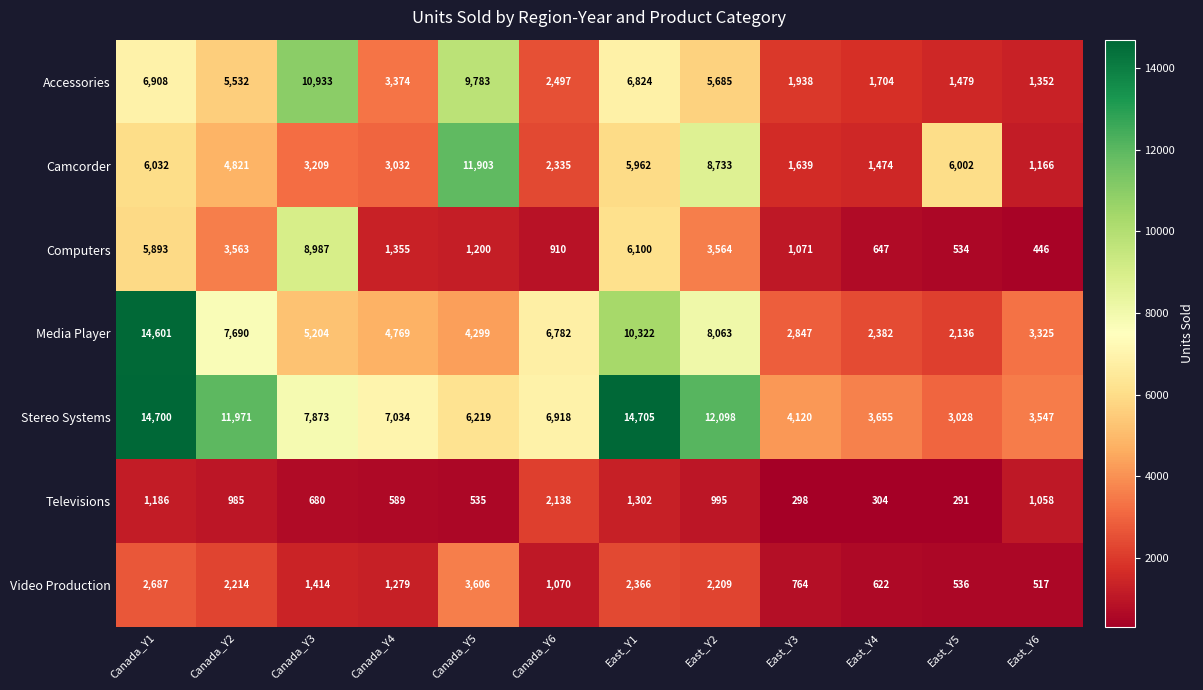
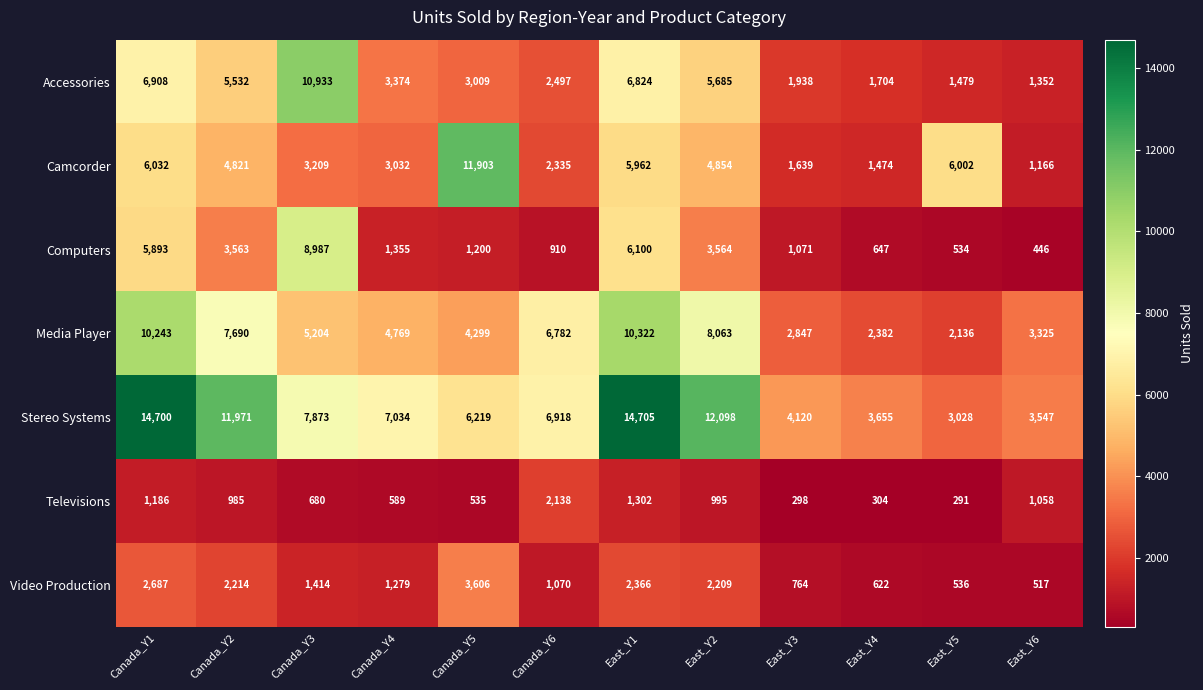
Accessories, Canada_Y5: 9,783 -> 3,009
Camcorder, East_Y2: 8,733 -> 4,854
Media Player, Canada_Y1: 14,601 -> 10,243
